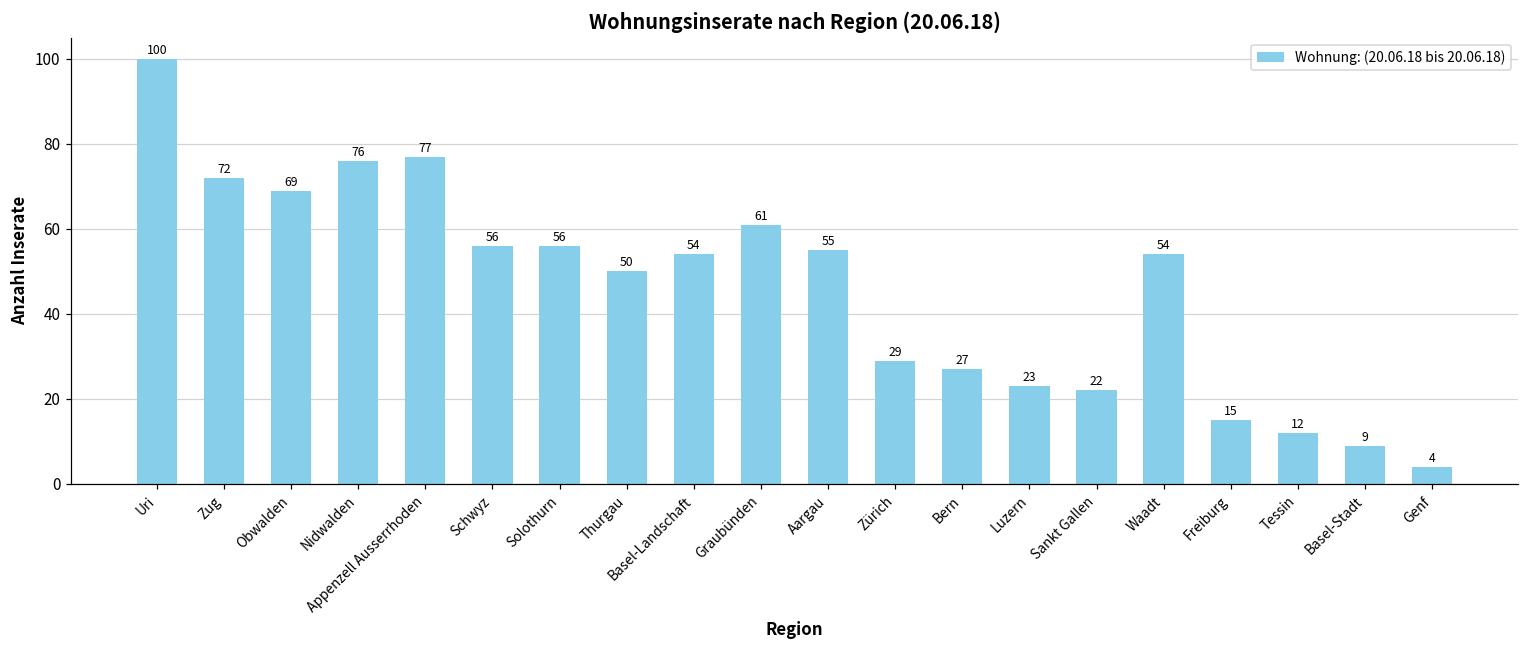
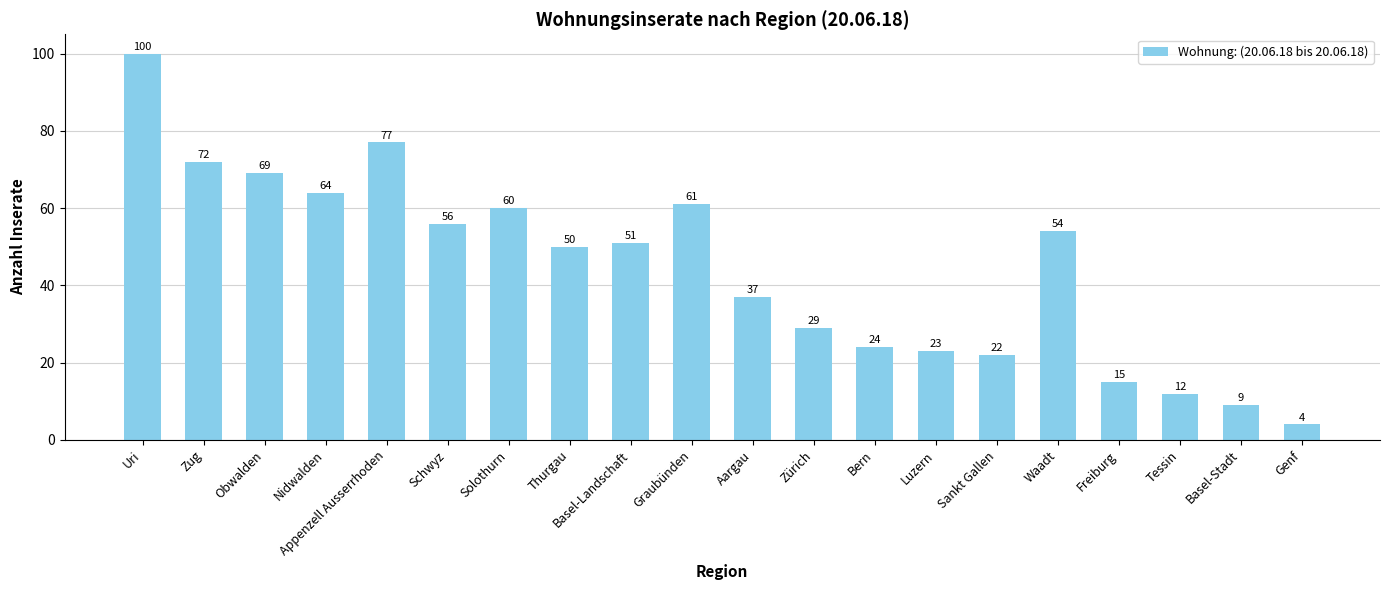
Nidwalden: 76 -> 64
Solothurn: 56 -> 60
Basel-Landschaft: 54 -> 51
Aargau: 55 -> 37
Bern: 27 -> 24
